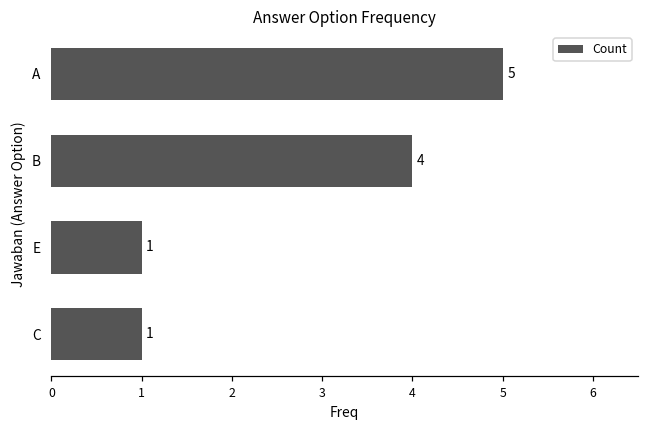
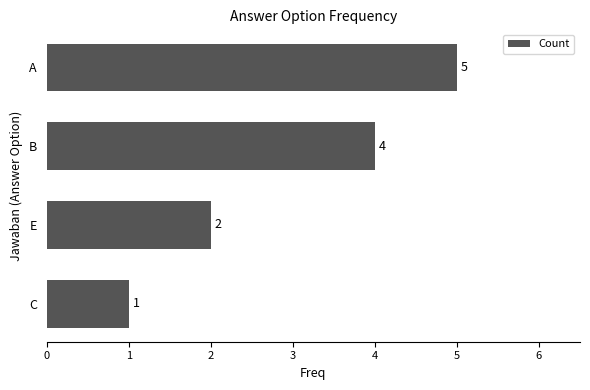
E: 1 -> 2
